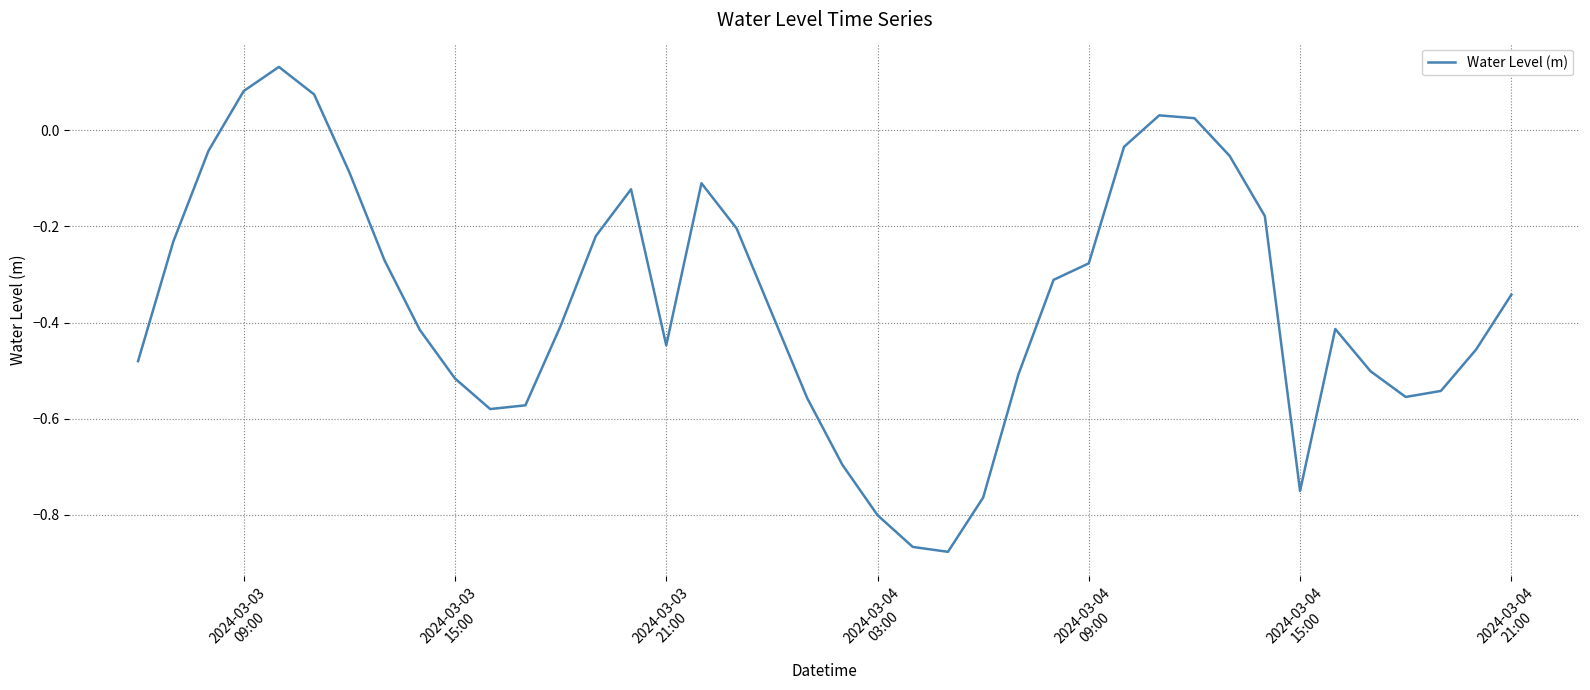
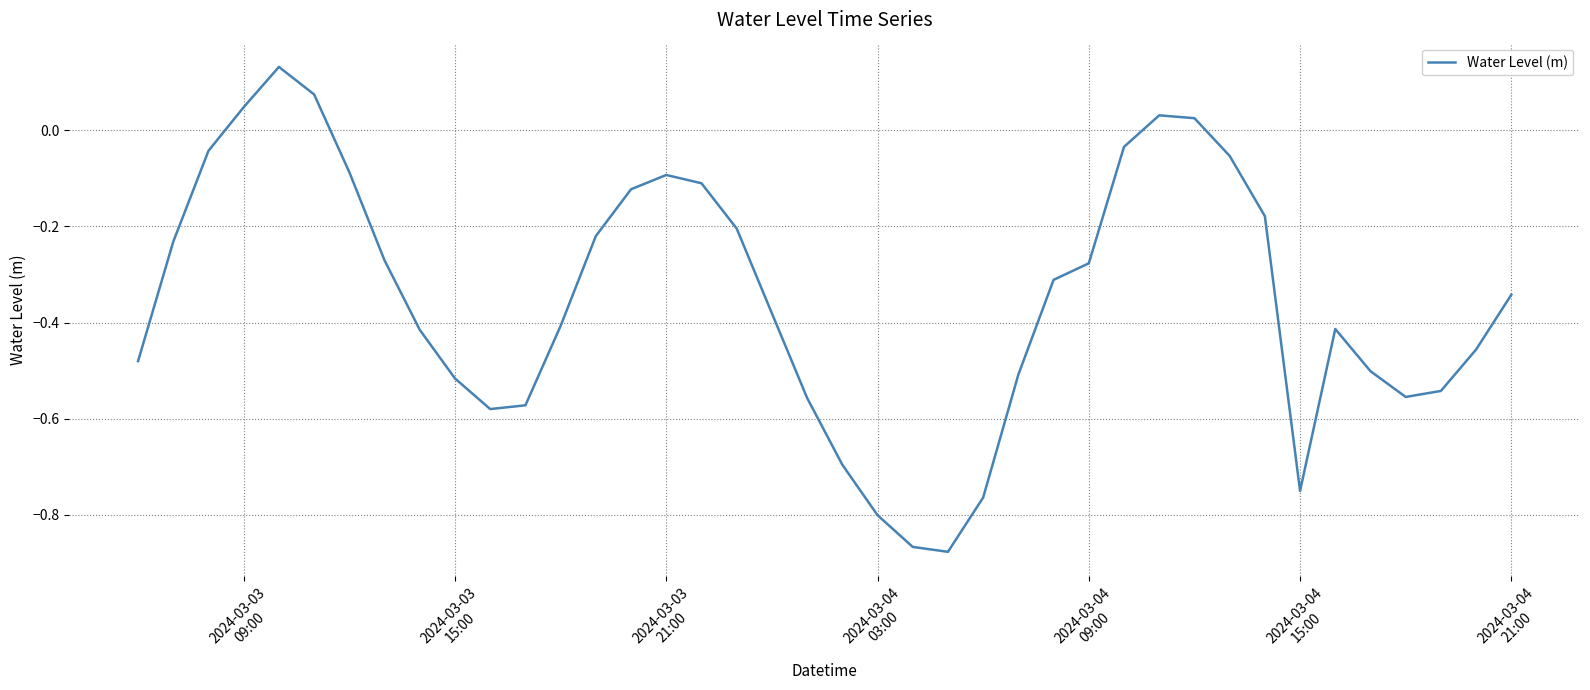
2024-03-03 09:00: 0.08 -> 0.05
2024-03-03 21:00: -0.45 -> -0.09
